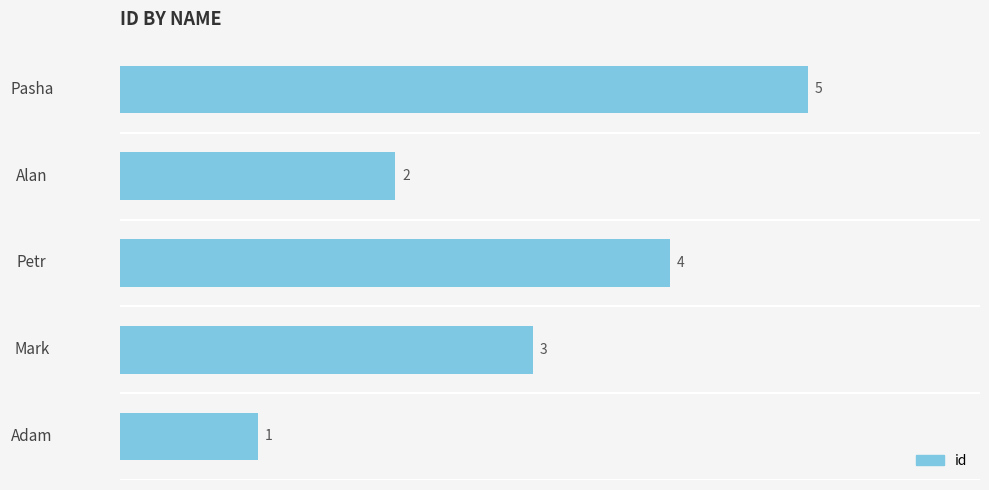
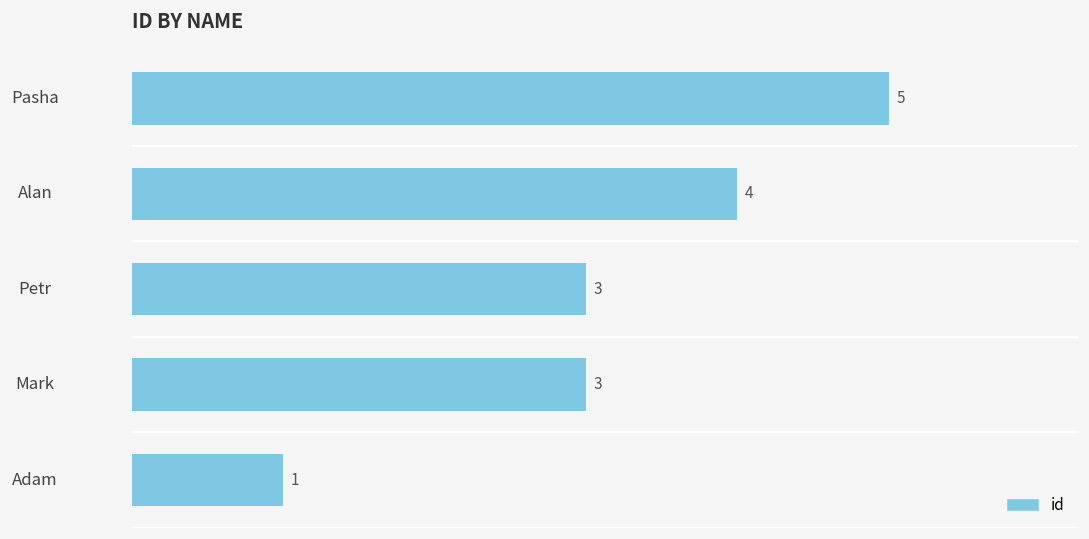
Alan: 2 -> 4
Petr: 4 -> 3
